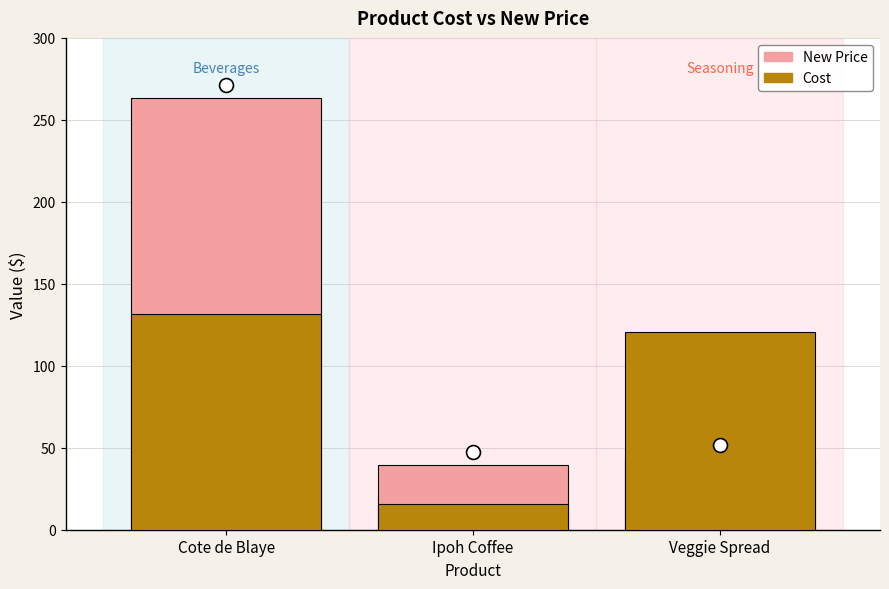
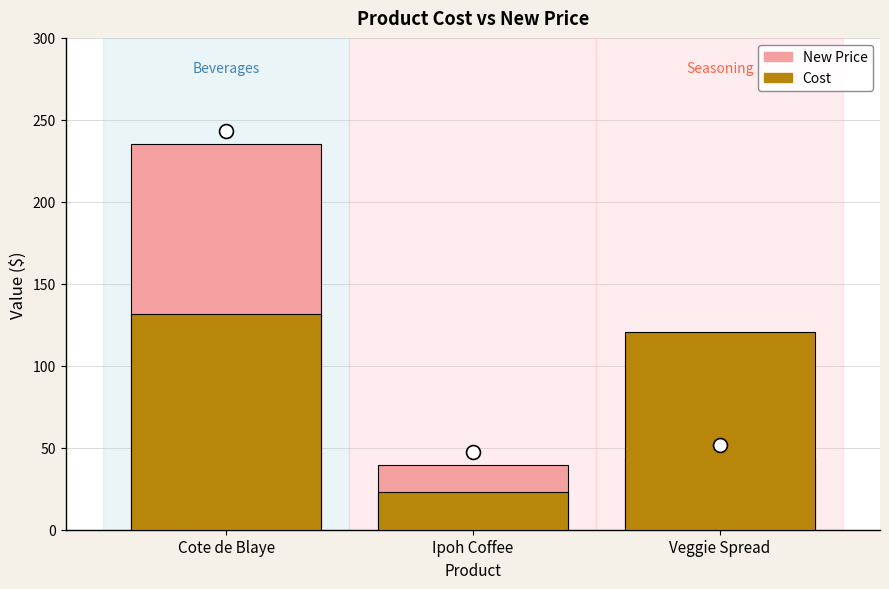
New Price, Cote de Blaye: 264 -> 235
Cost, Ipoh Coffee: 15 -> 23
